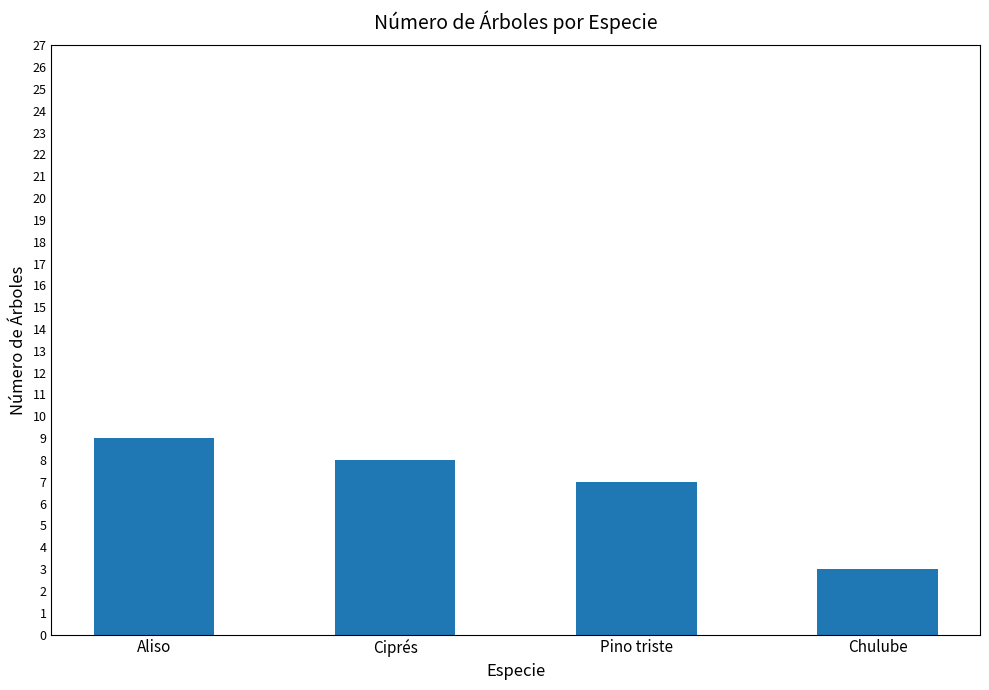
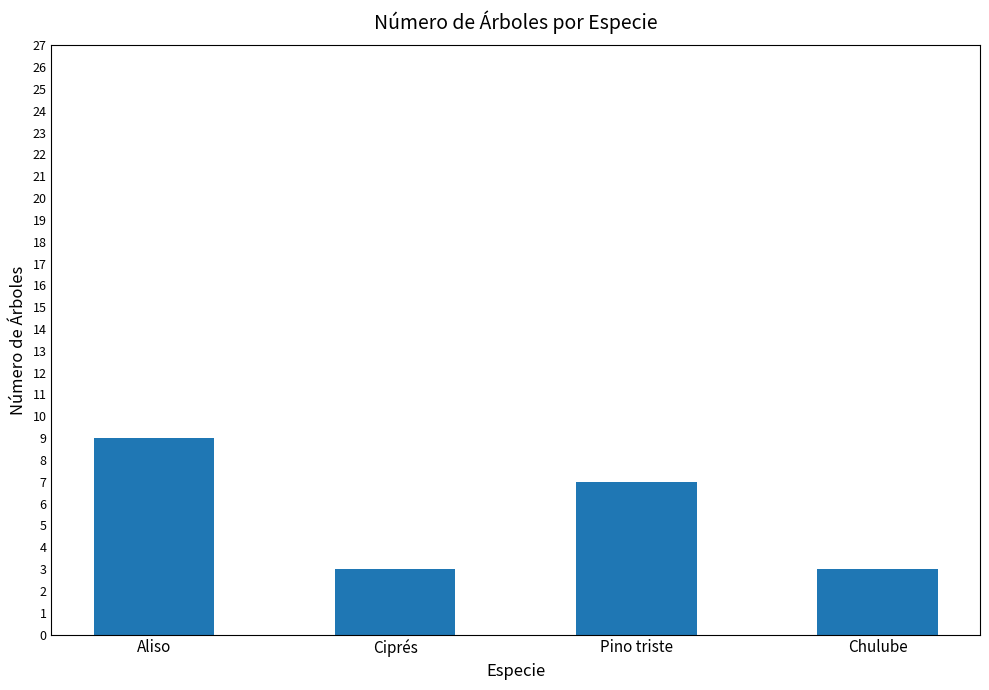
Ciprés: 8 -> 3
